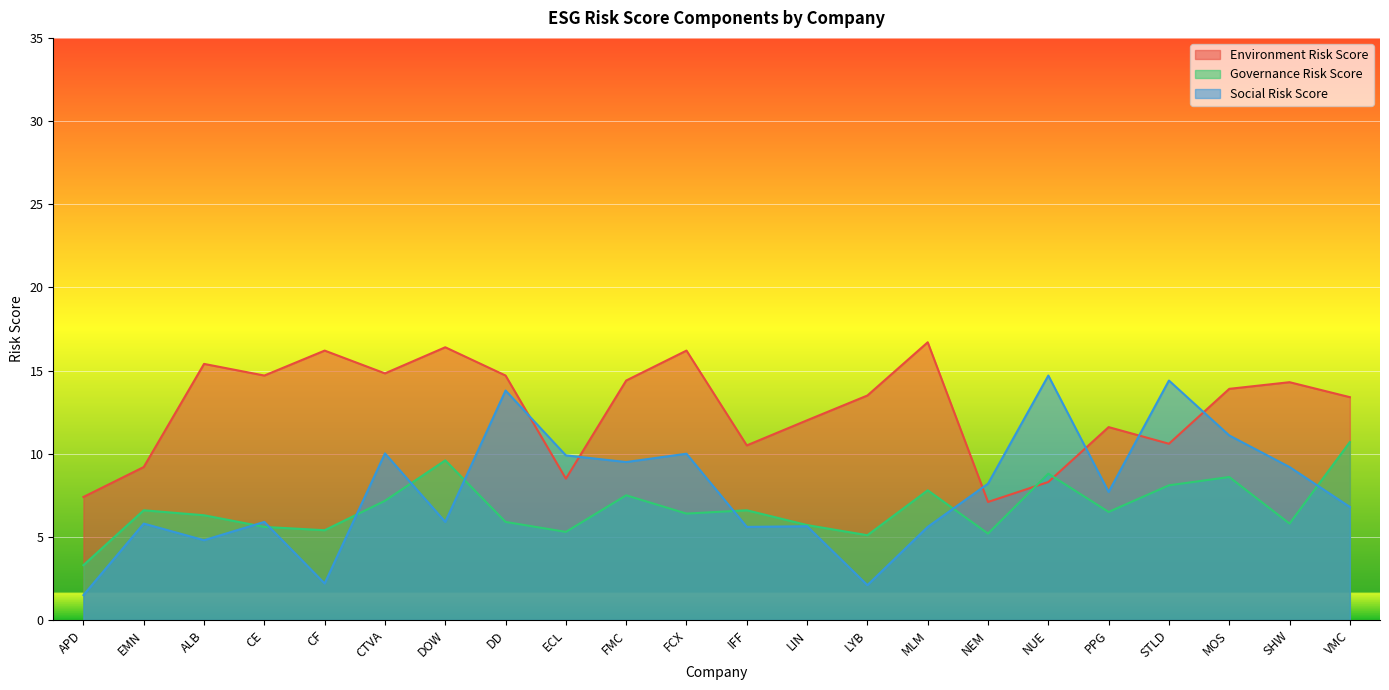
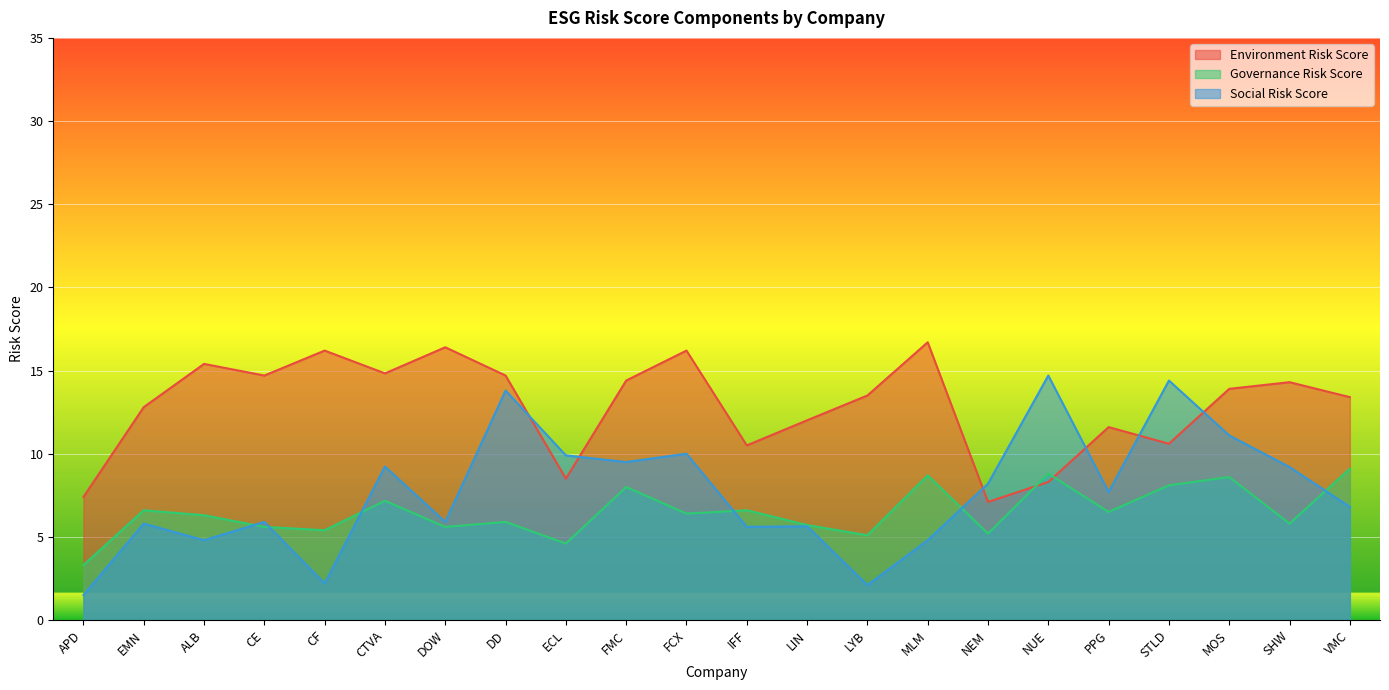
Environment Risk Score, EMN: 9.2 -> 12.8
Social Risk Score, CTVA: 10.0 -> 9.2
Governance Risk Score, DOW: 9.6 -> 5.6
Governance Risk Score, ECL: 5.3 -> 4.6
Governance Risk Score, FMC: 7.5 -> 8.0
Governance Risk Score, MLM: 7.8 -> 8.7
Social Risk Score, MLM: 5.6 -> 4.8
Governance Risk Score, VMC: 10.7 -> 9.1
